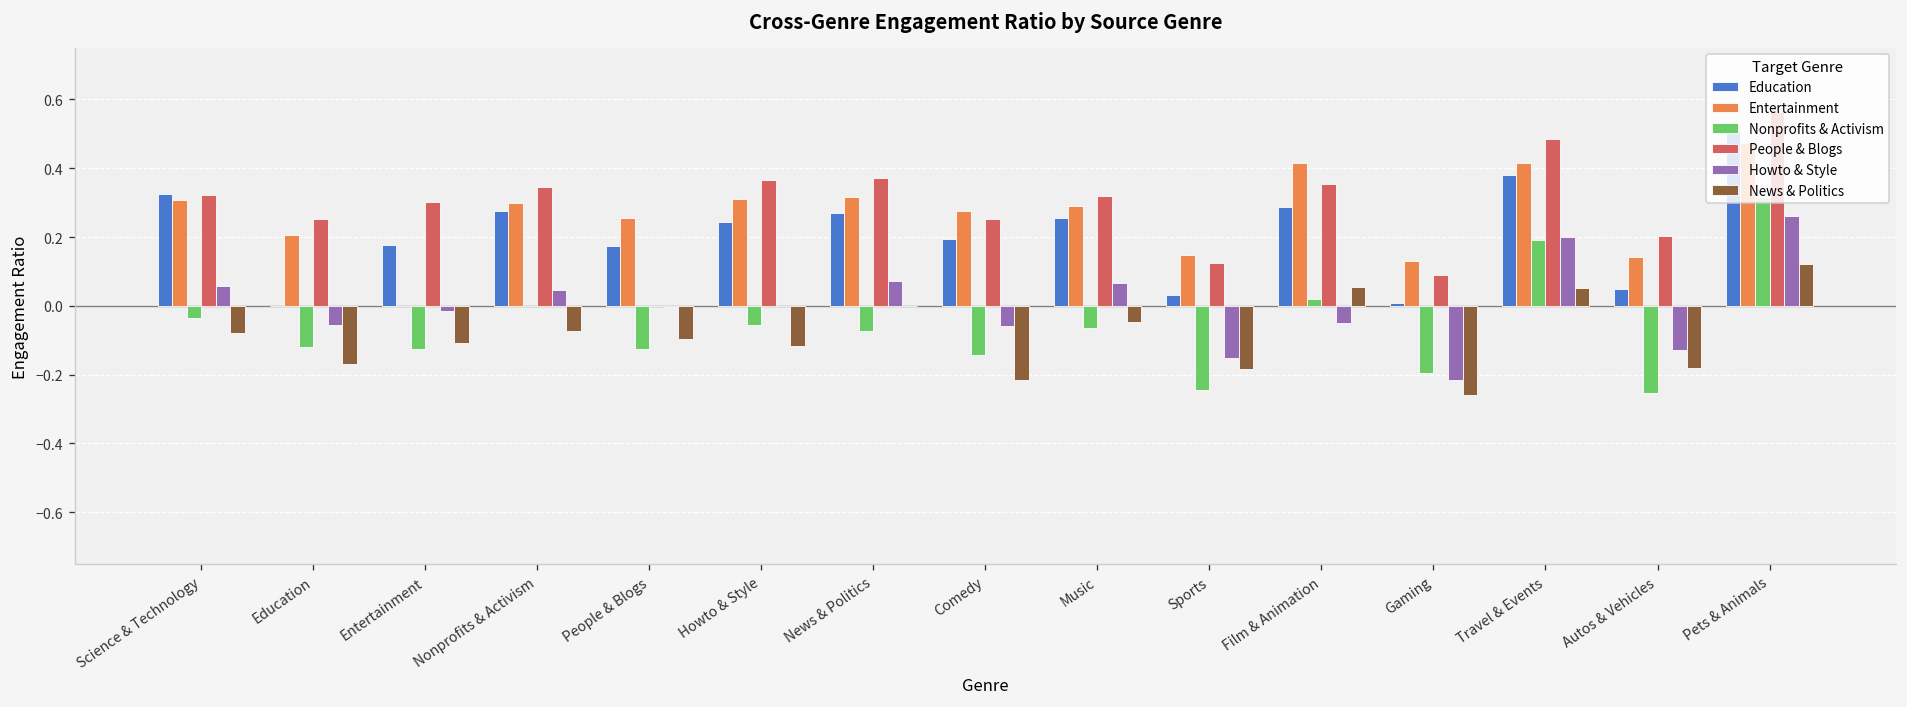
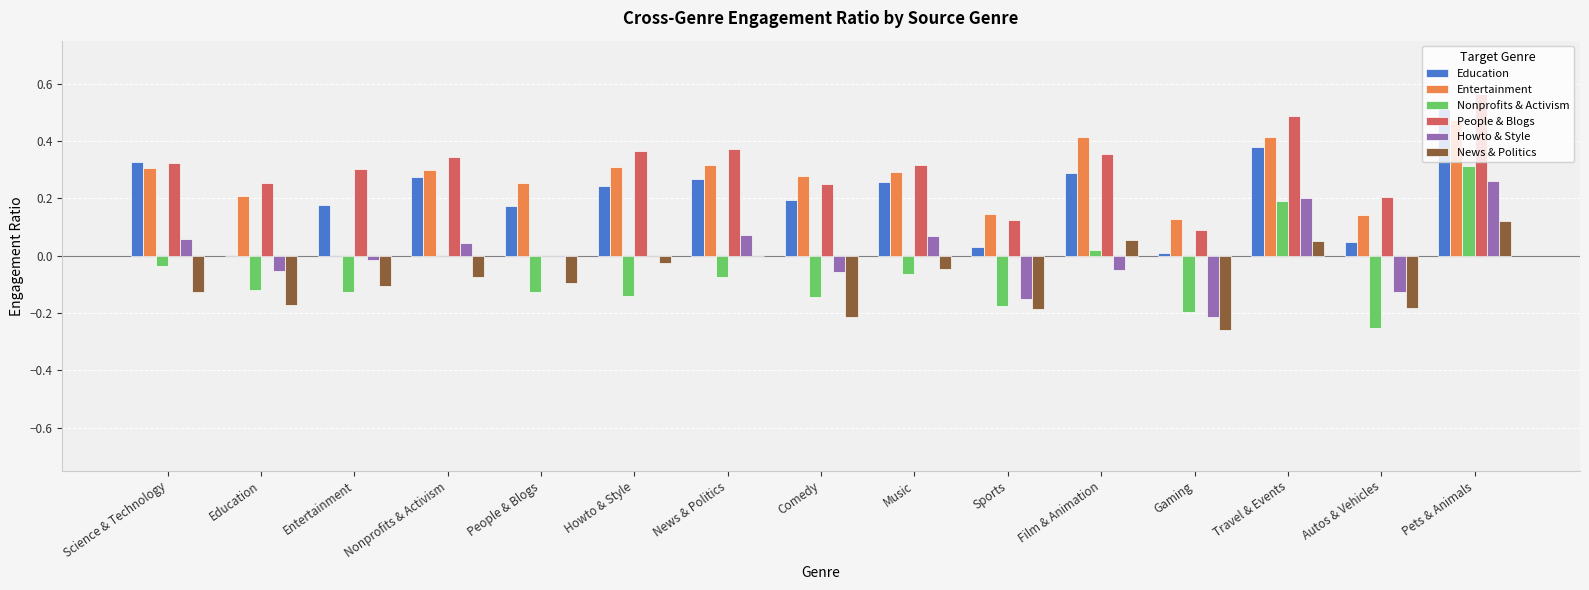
News & Politics, Science & Technology: -0.08 -> -0.13
Nonprofits & Activism, Howto & Style: -0.05 -> -0.14
News & Politics, Howto & Style: -0.12 -> -0.03
Nonprofits & Activism, Sports: -0.24 -> -0.17
